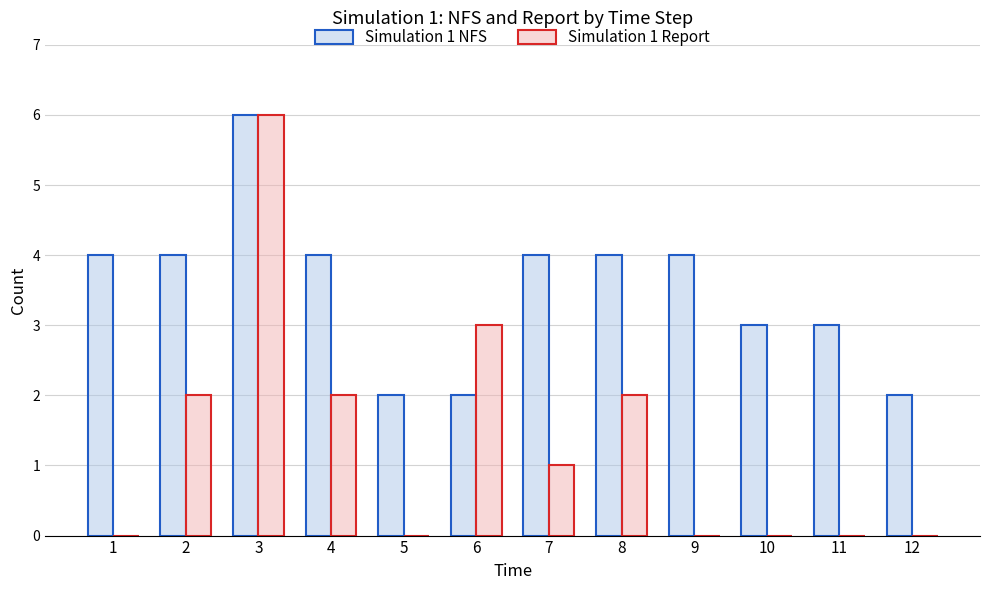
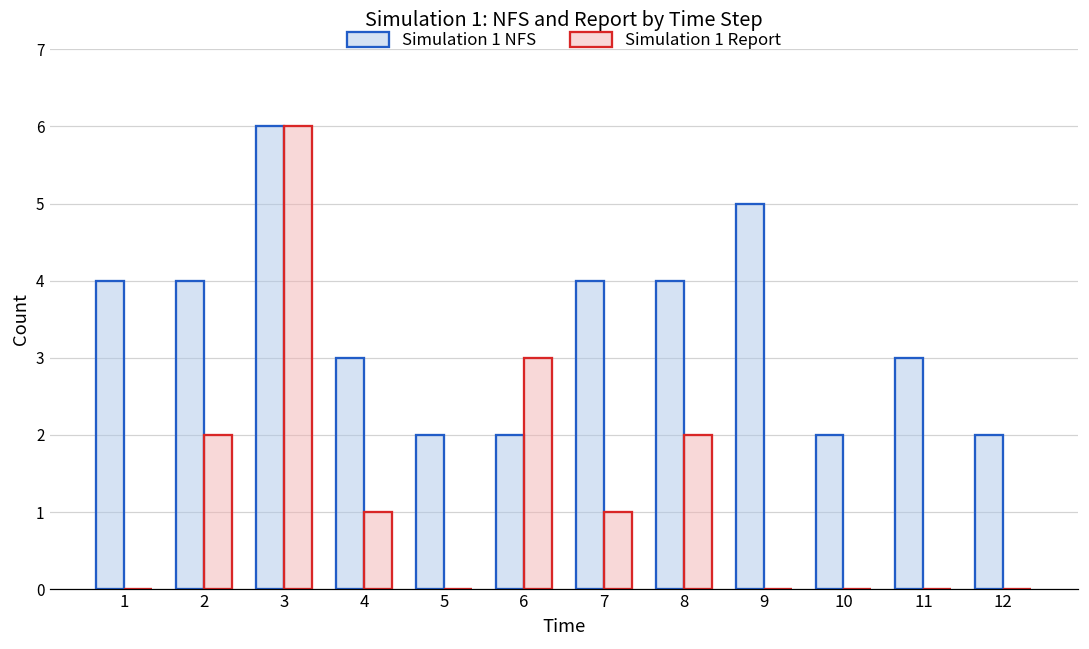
Simulation 1 NFS, 4: 4 -> 3
Simulation 1 Report, 4: 2 -> 1
Simulation 1 NFS, 9: 4 -> 5
Simulation 1 NFS, 10: 3 -> 2
